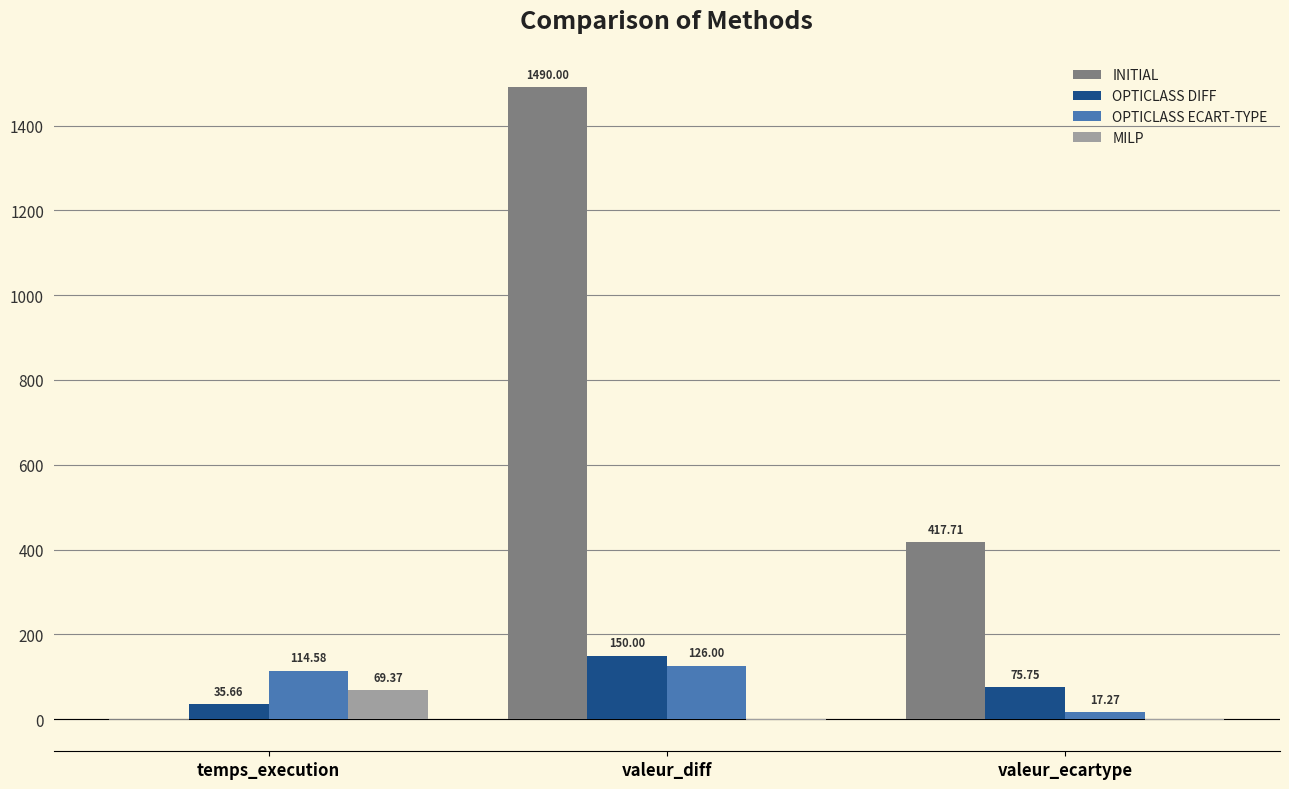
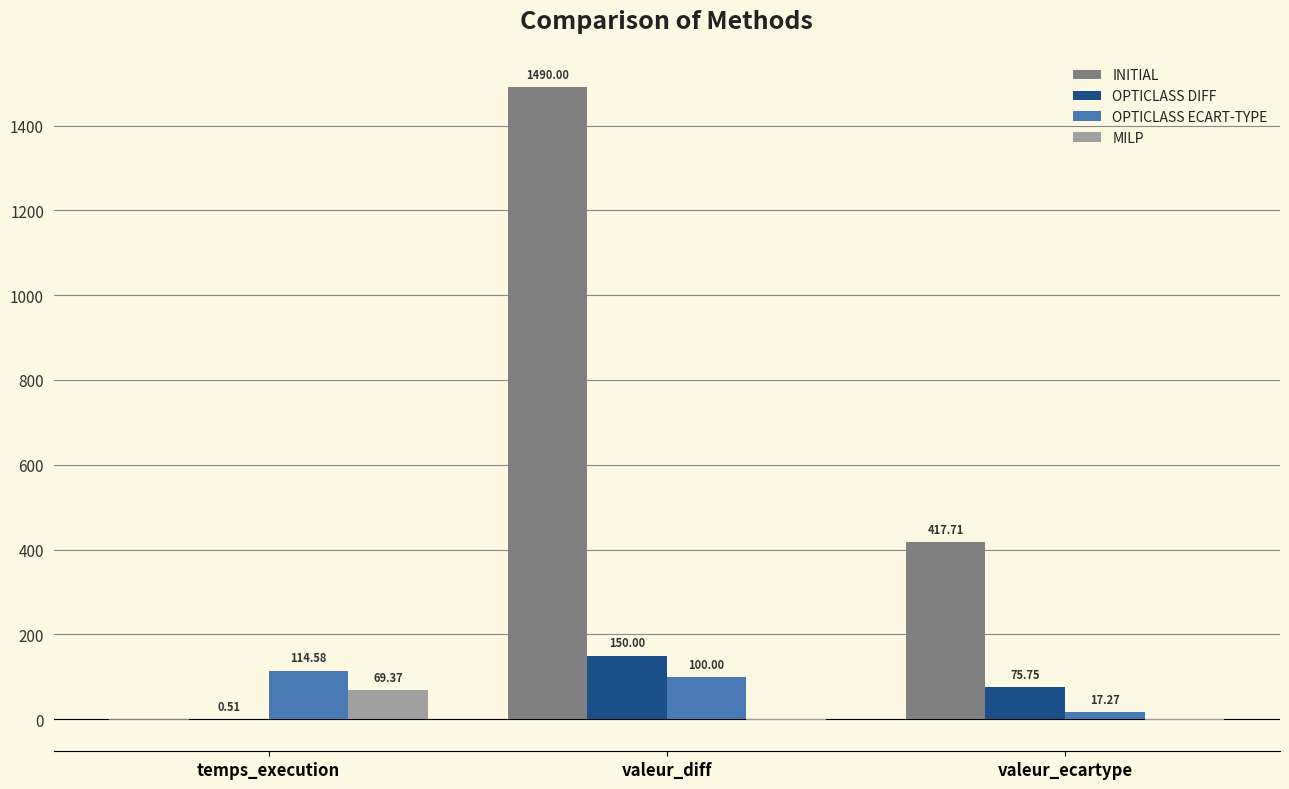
OPTICLASS DIFF, temps_execution: 35.66 -> 0.51
OPTICLASS ECART-TYPE, valeur_diff: 126.00 -> 100.00
